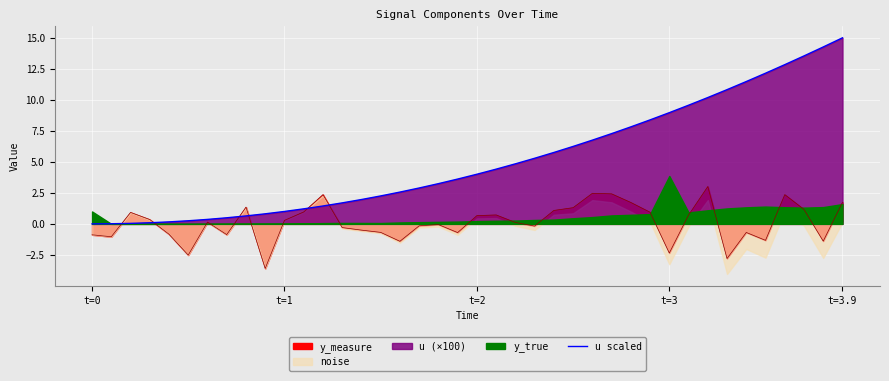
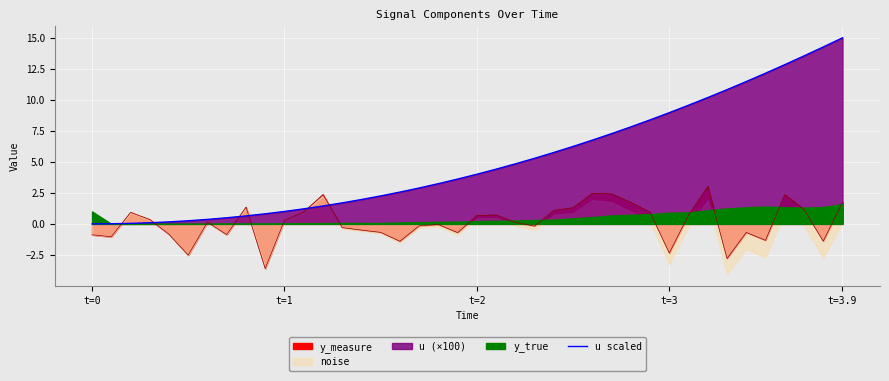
y_true, t=3: 3.9 -> 0.9
